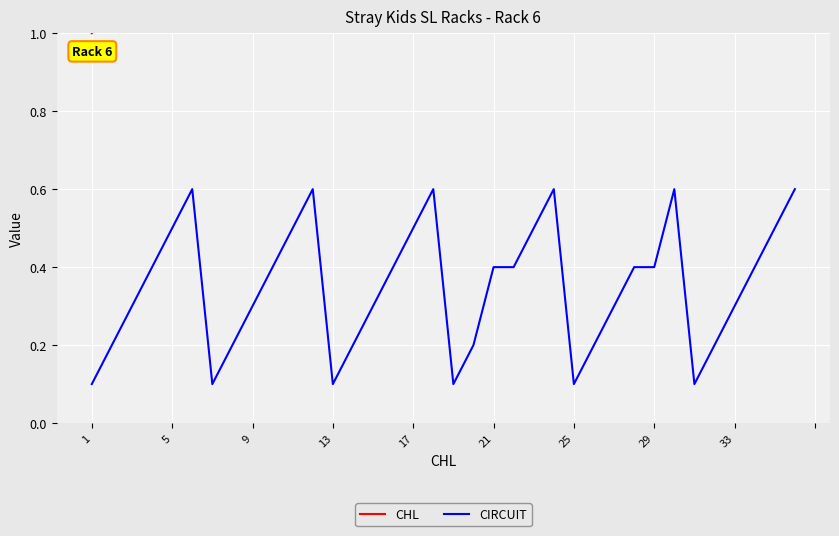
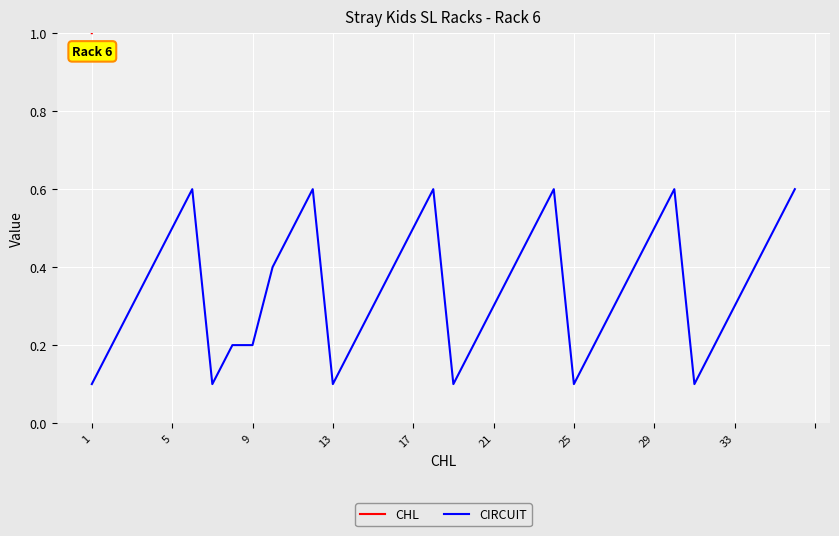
CIRCUIT, 9: 0.3 -> 0.2
CIRCUIT, 21: 0.4 -> 0.3
CIRCUIT, 29: 0.4 -> 0.5
